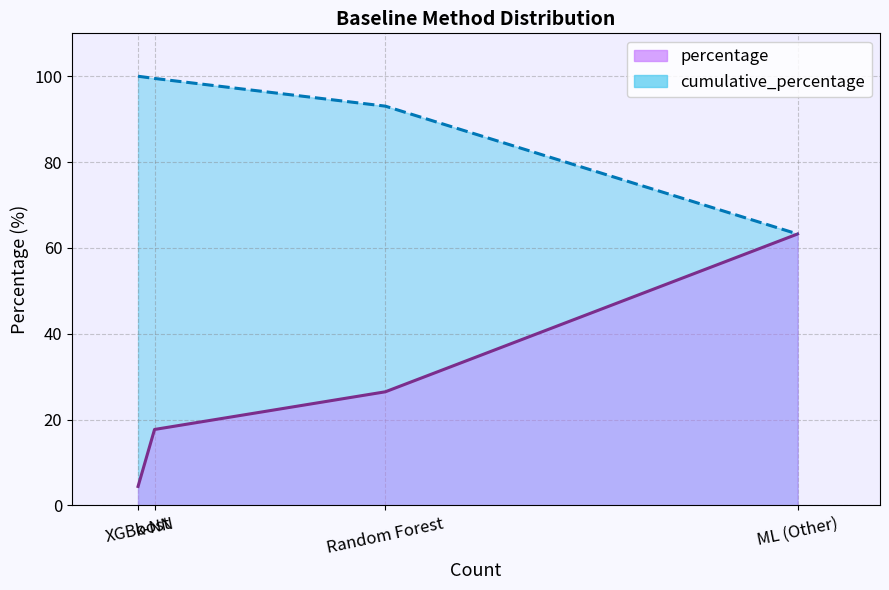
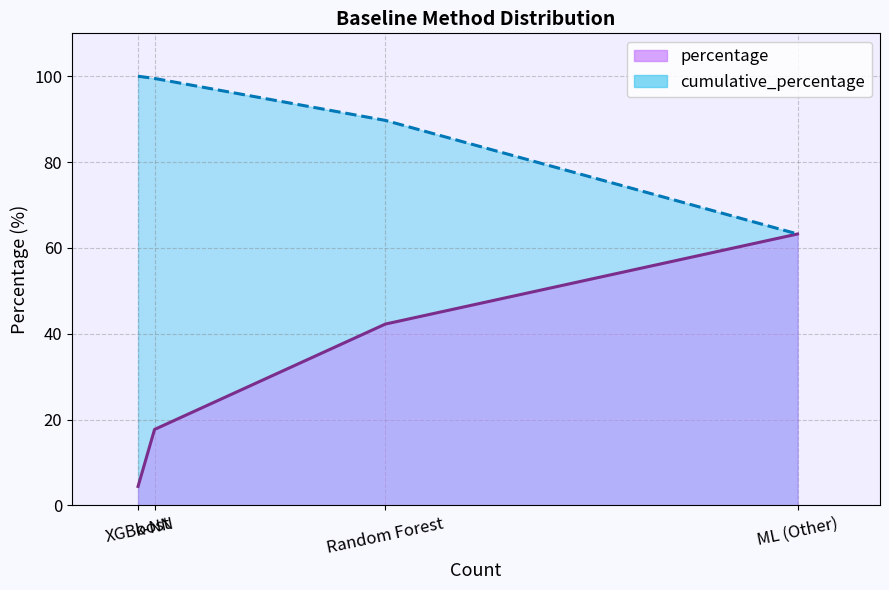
percentage, Random Forest: 26 -> 42
cumulative_percentage, Random Forest: 93 -> 90
